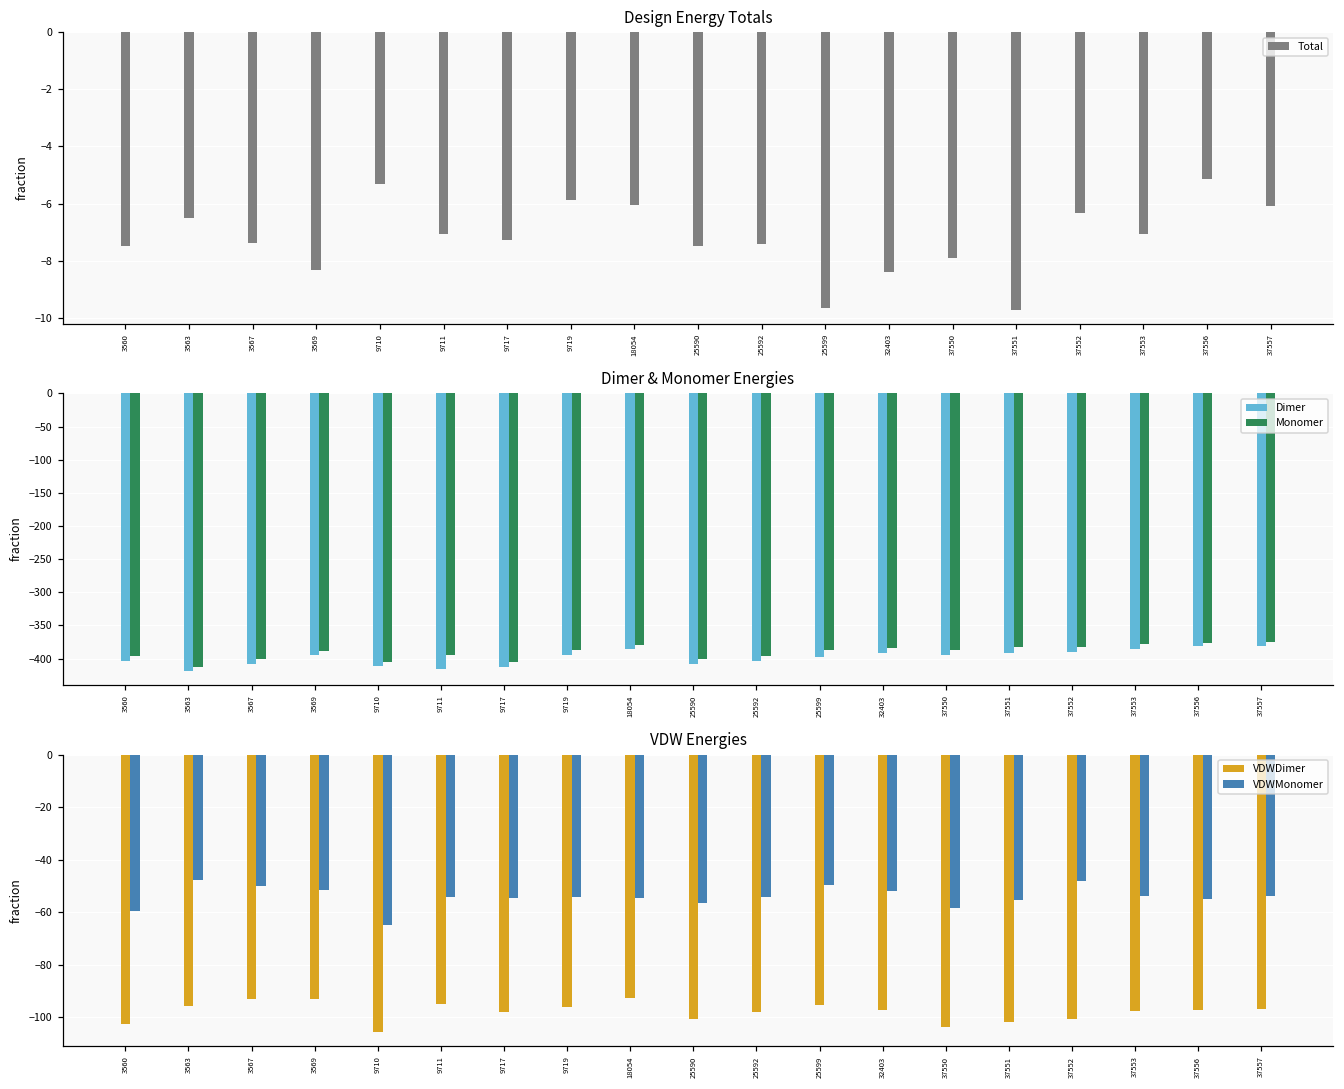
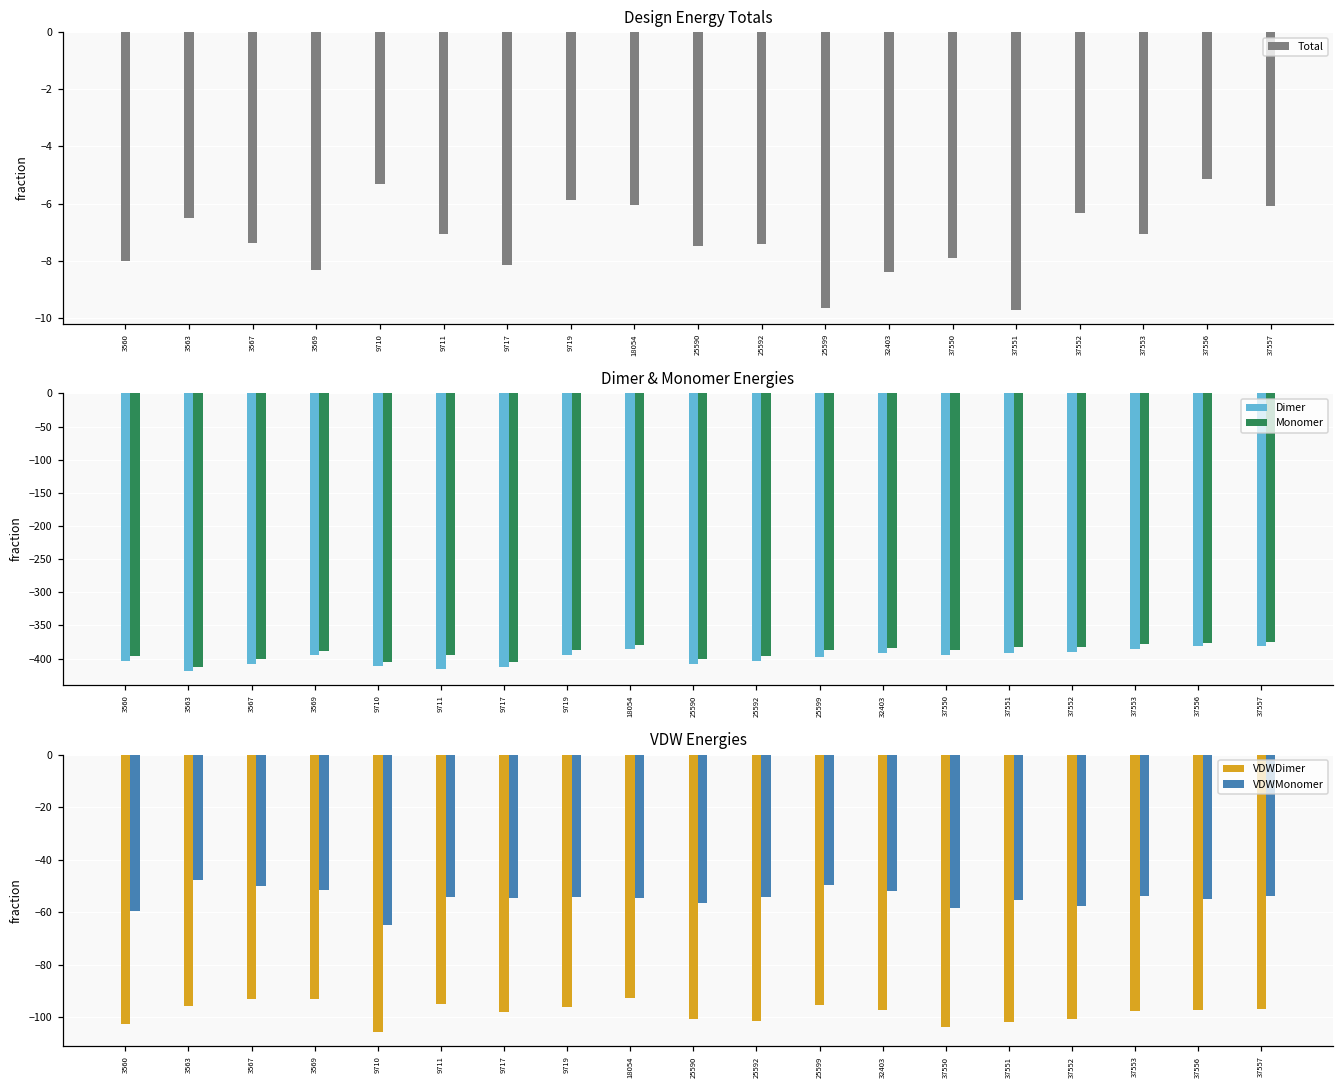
Design Energy Totals, 3560: -7.5 -> -8.0
Design Energy Totals, 9717: -7.3 -> -8.1
VDW Energies, VDWDimer, 25592: -98 -> -102
VDW Energies, VDWMonomer, 37552: -48 -> -58
